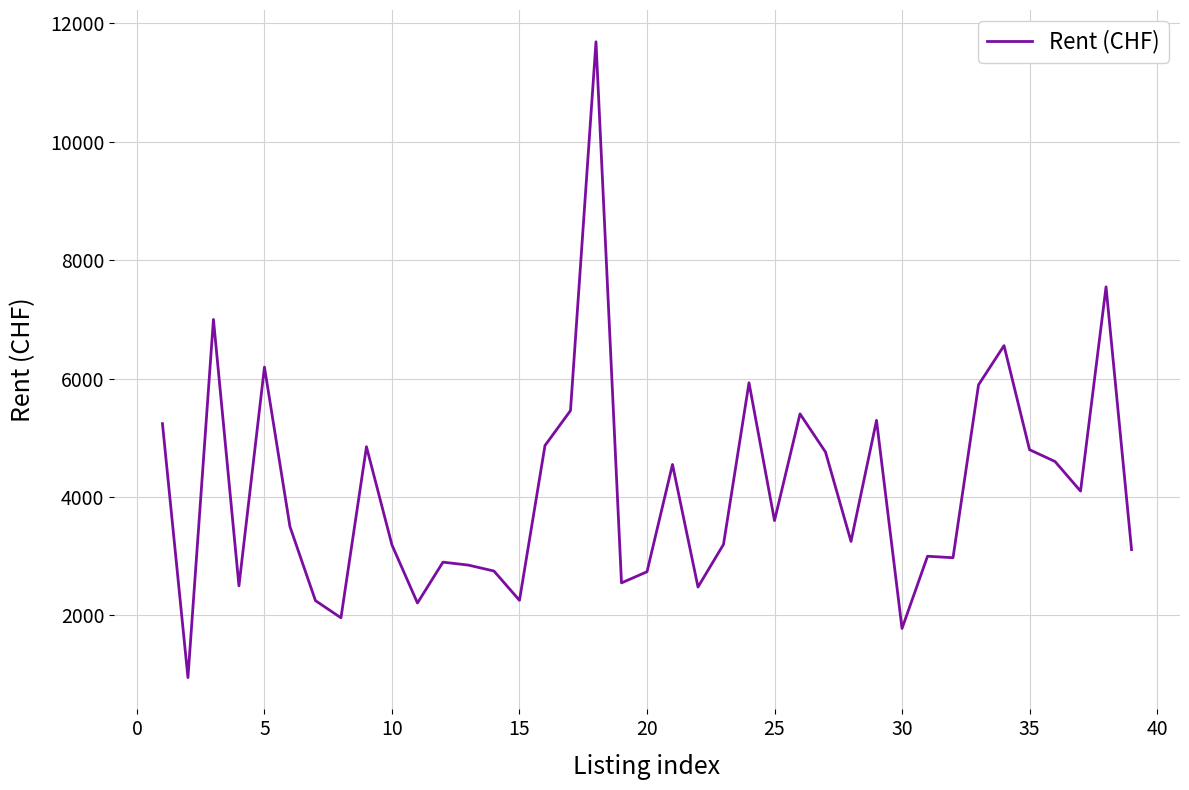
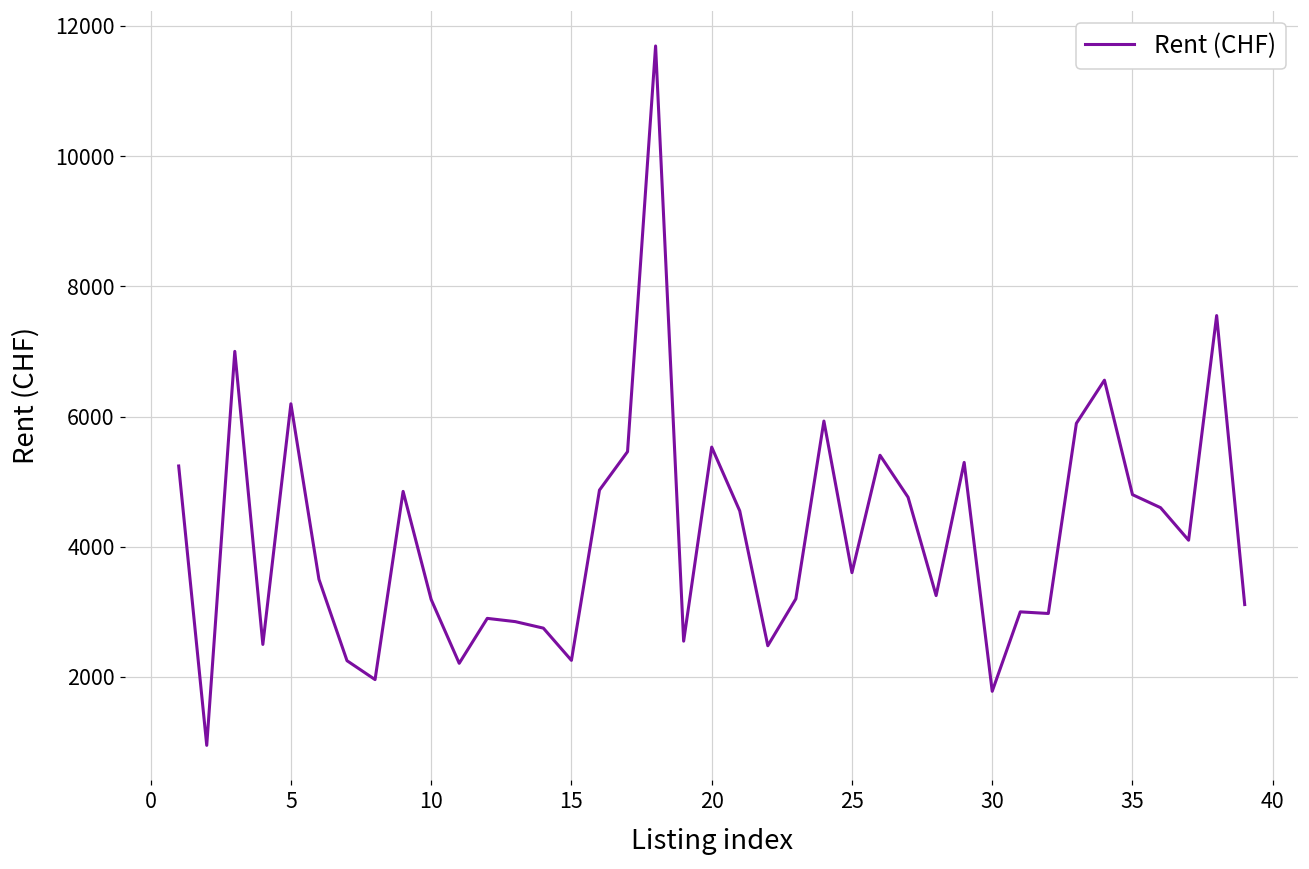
20: 2700 -> 5500
